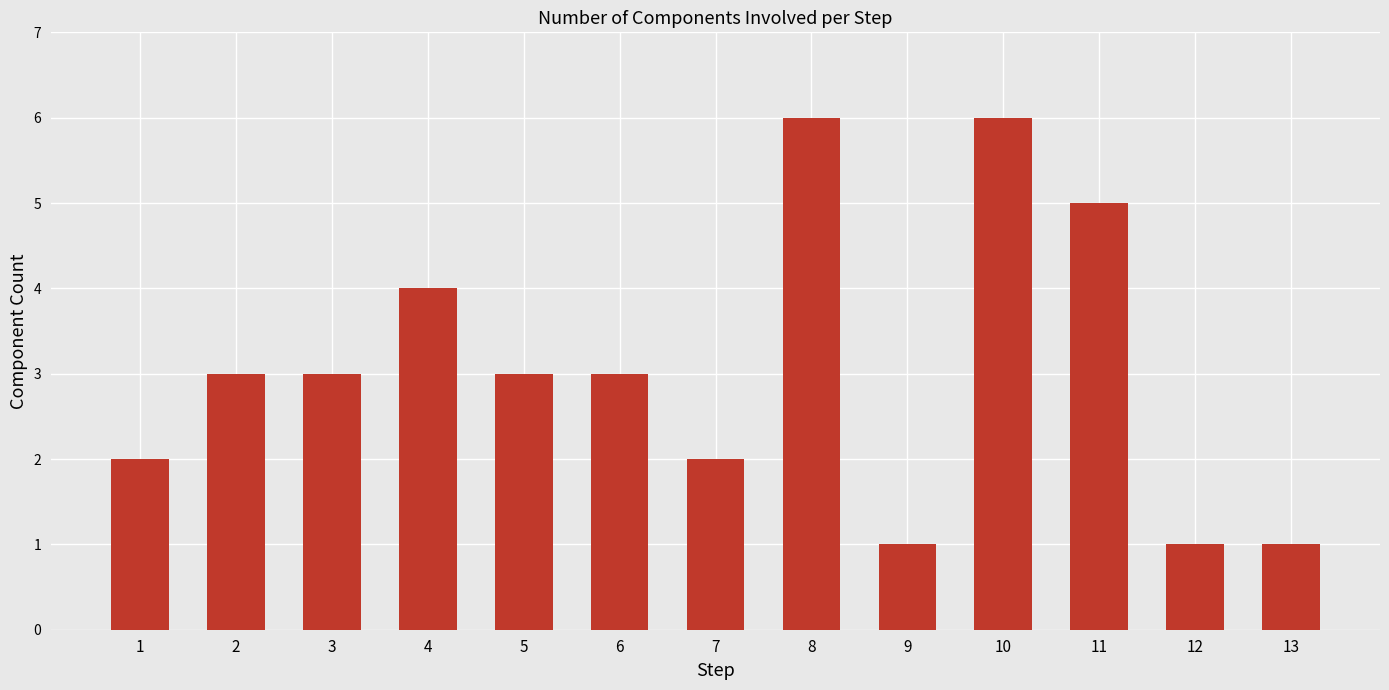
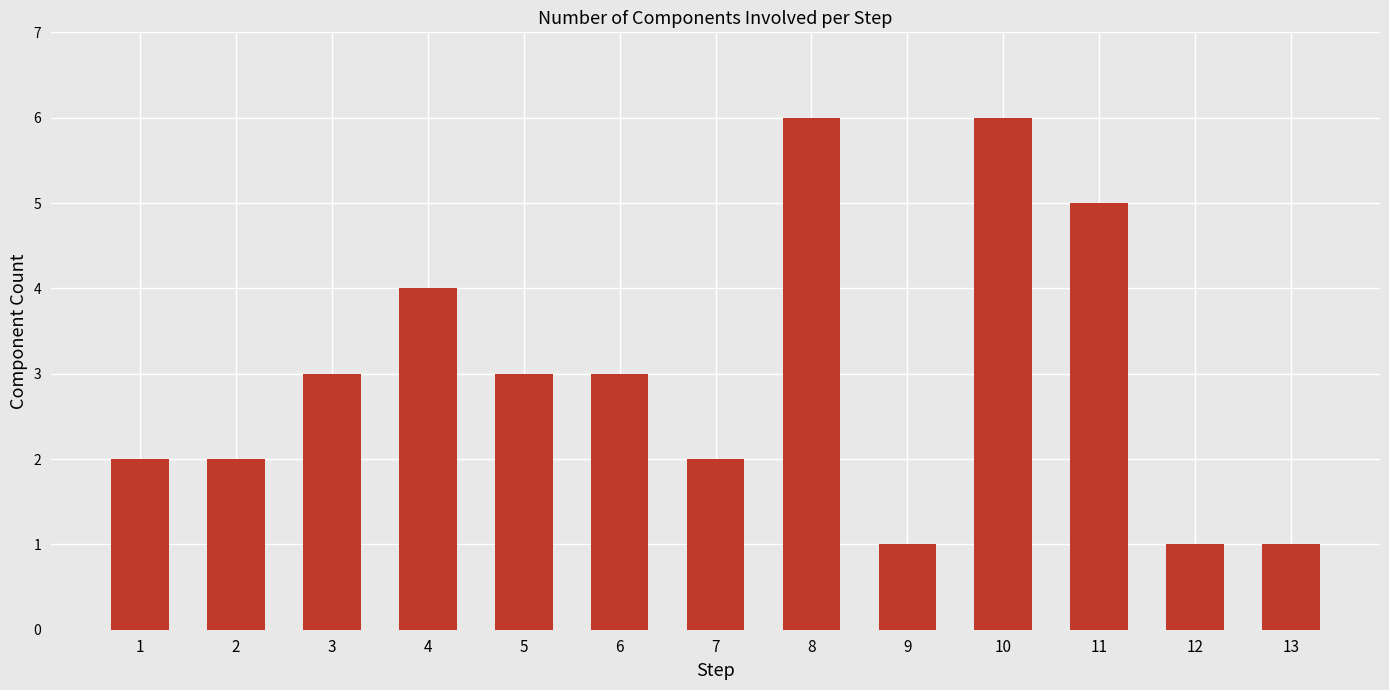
2: 3 -> 2
